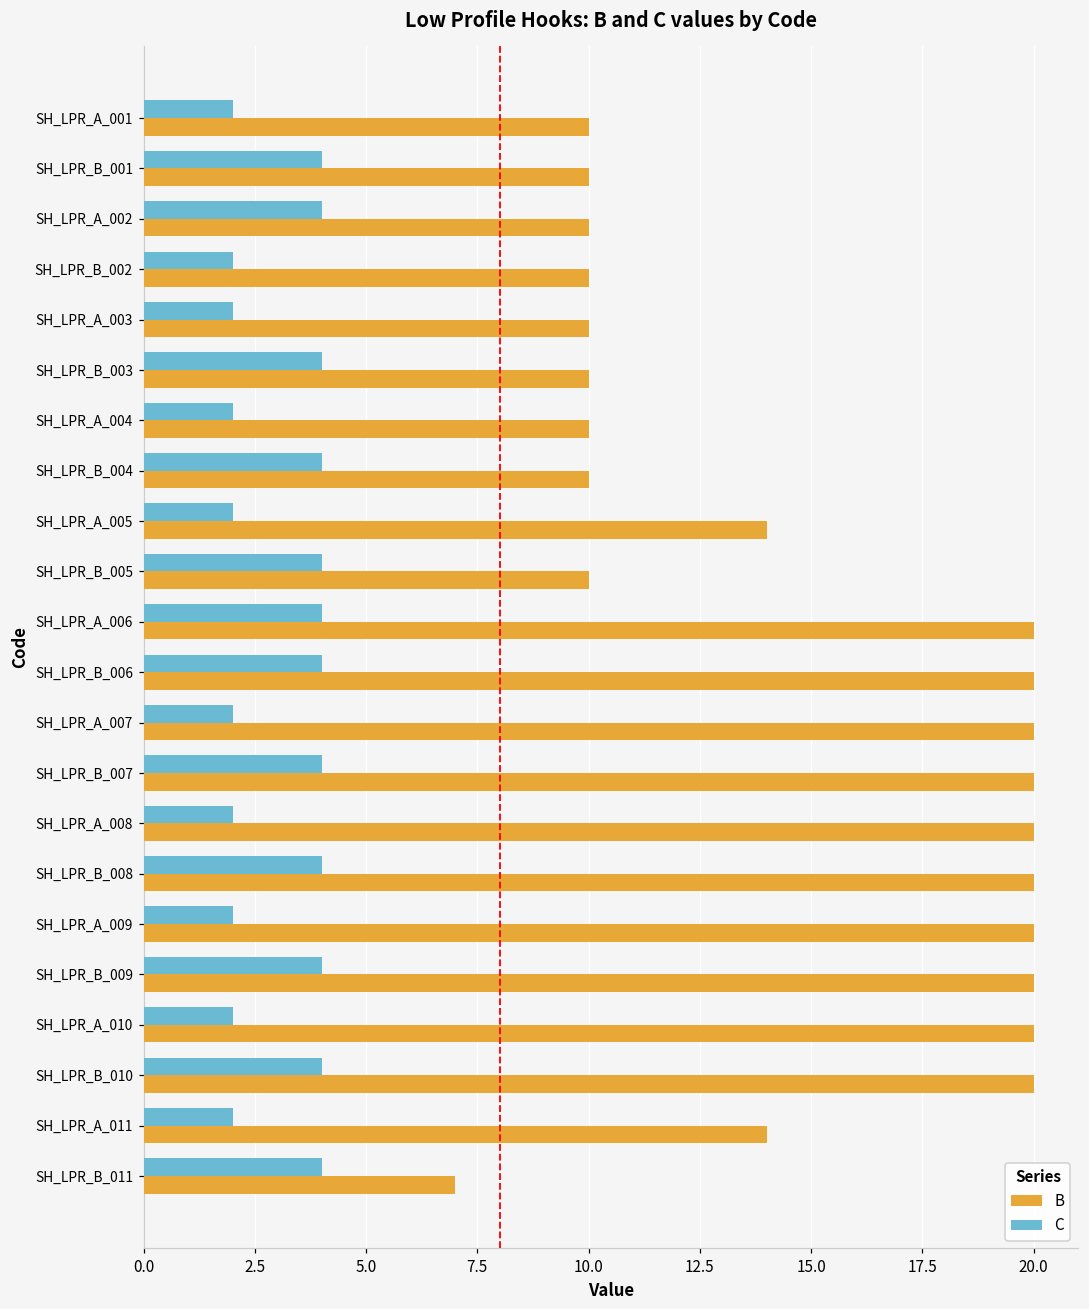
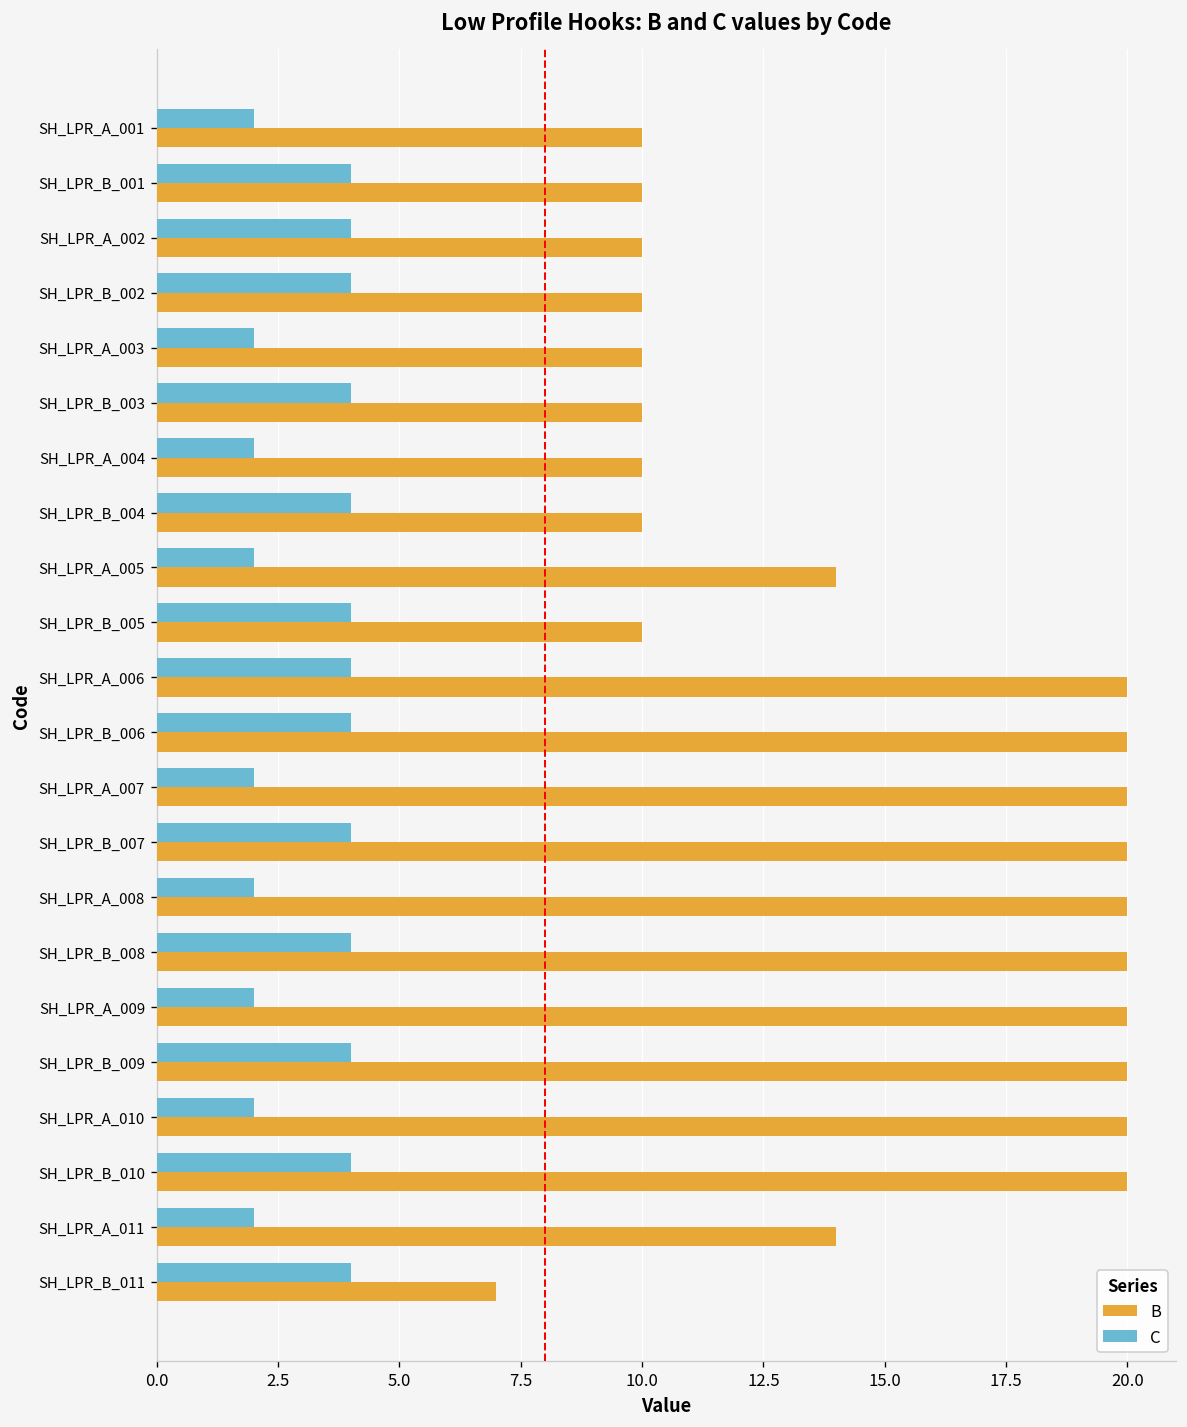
C, SH_LPR_B_002: 2 -> 4
